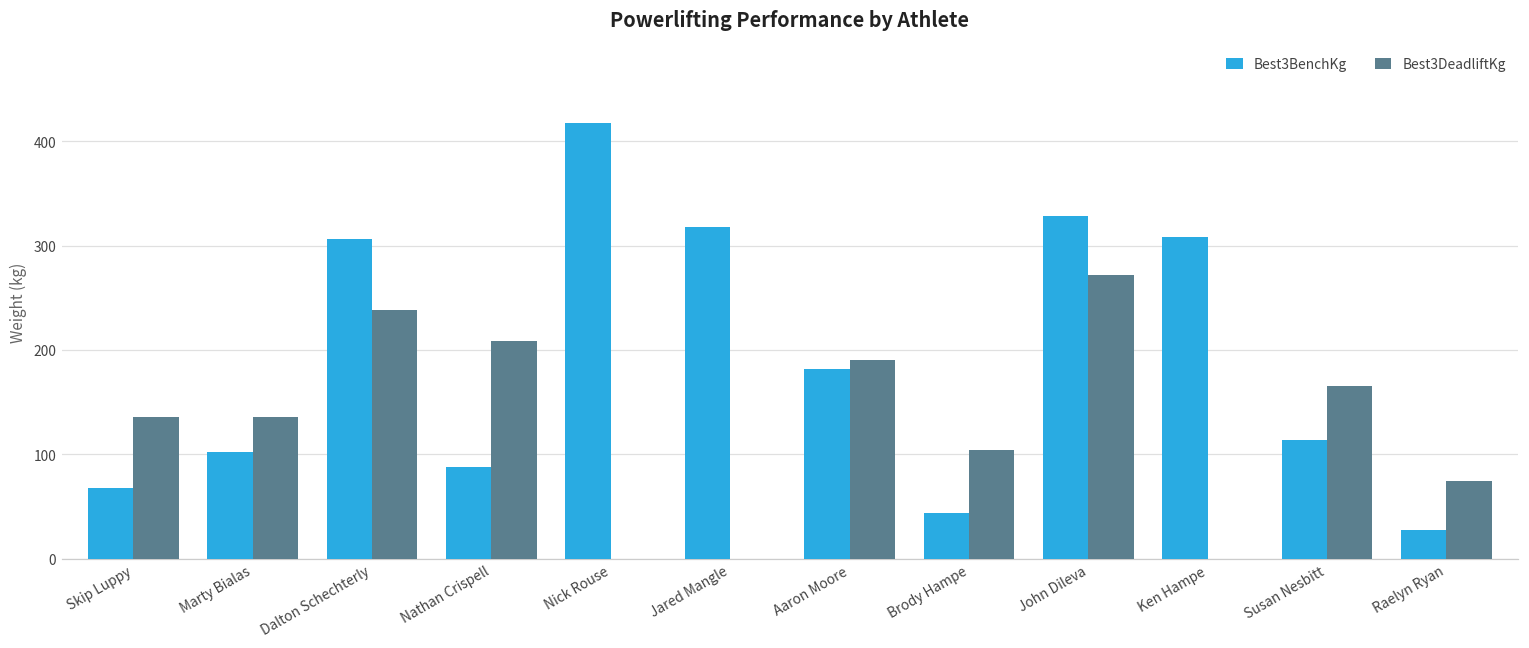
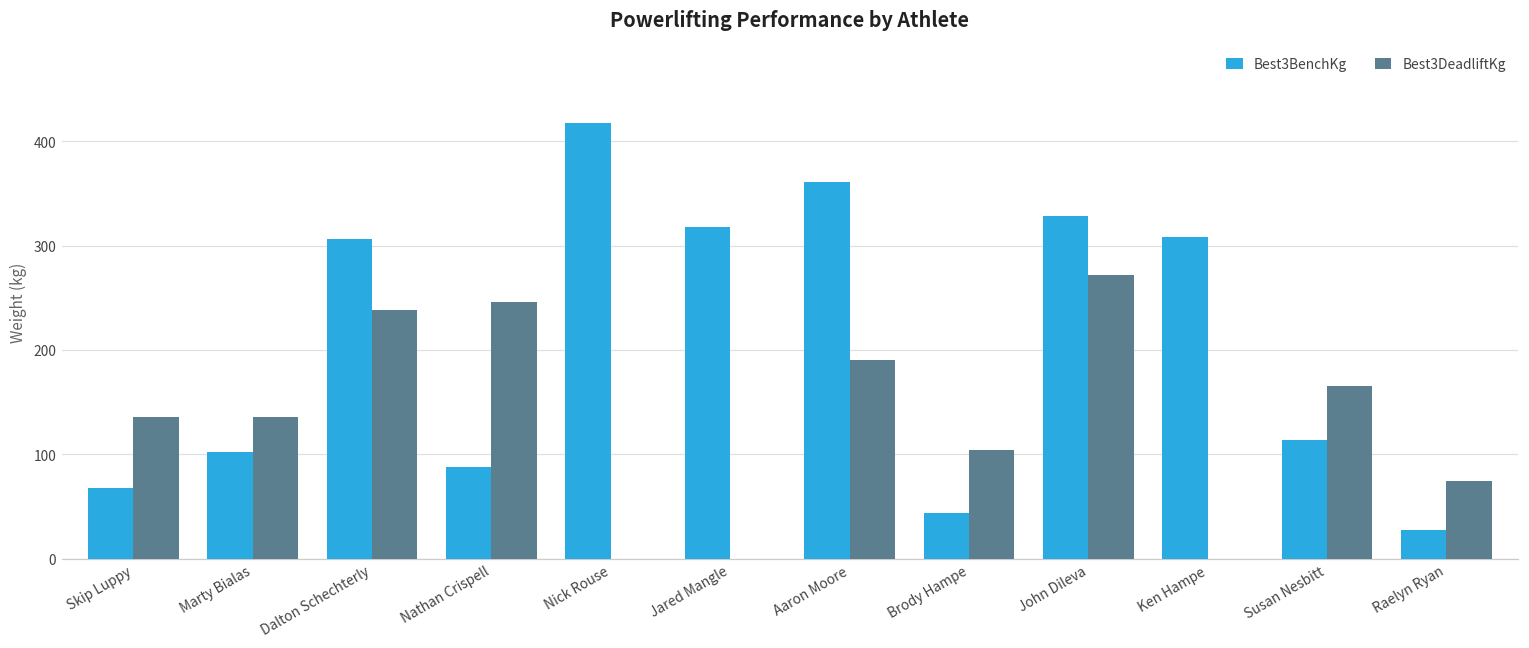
Best3DeadliftKg, Nathan Crispell: 210 -> 250
Best3BenchKg, Aaron Moore: 180 -> 360
